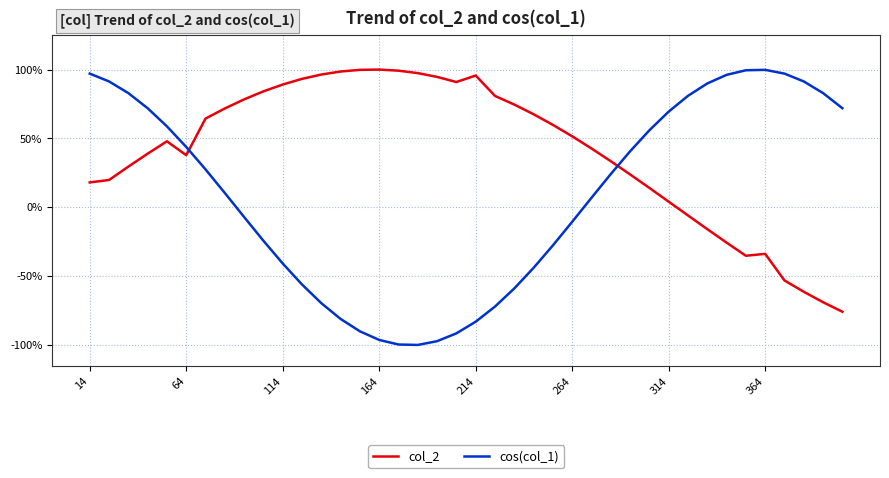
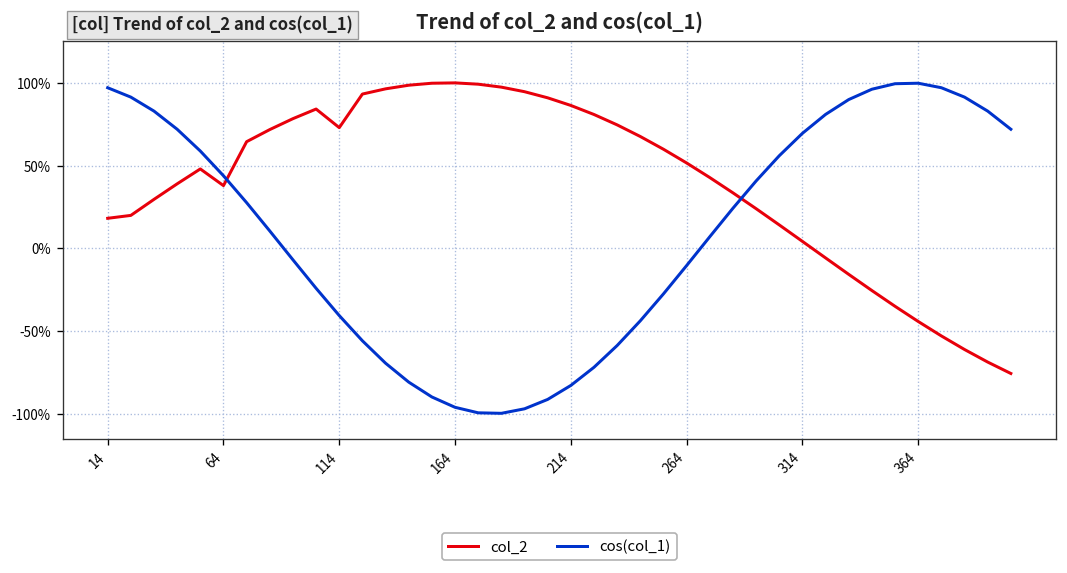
col_2, 114: 89% -> 73%
col_2, 214: 96% -> 86%
col_2, 364: -34% -> -44%
